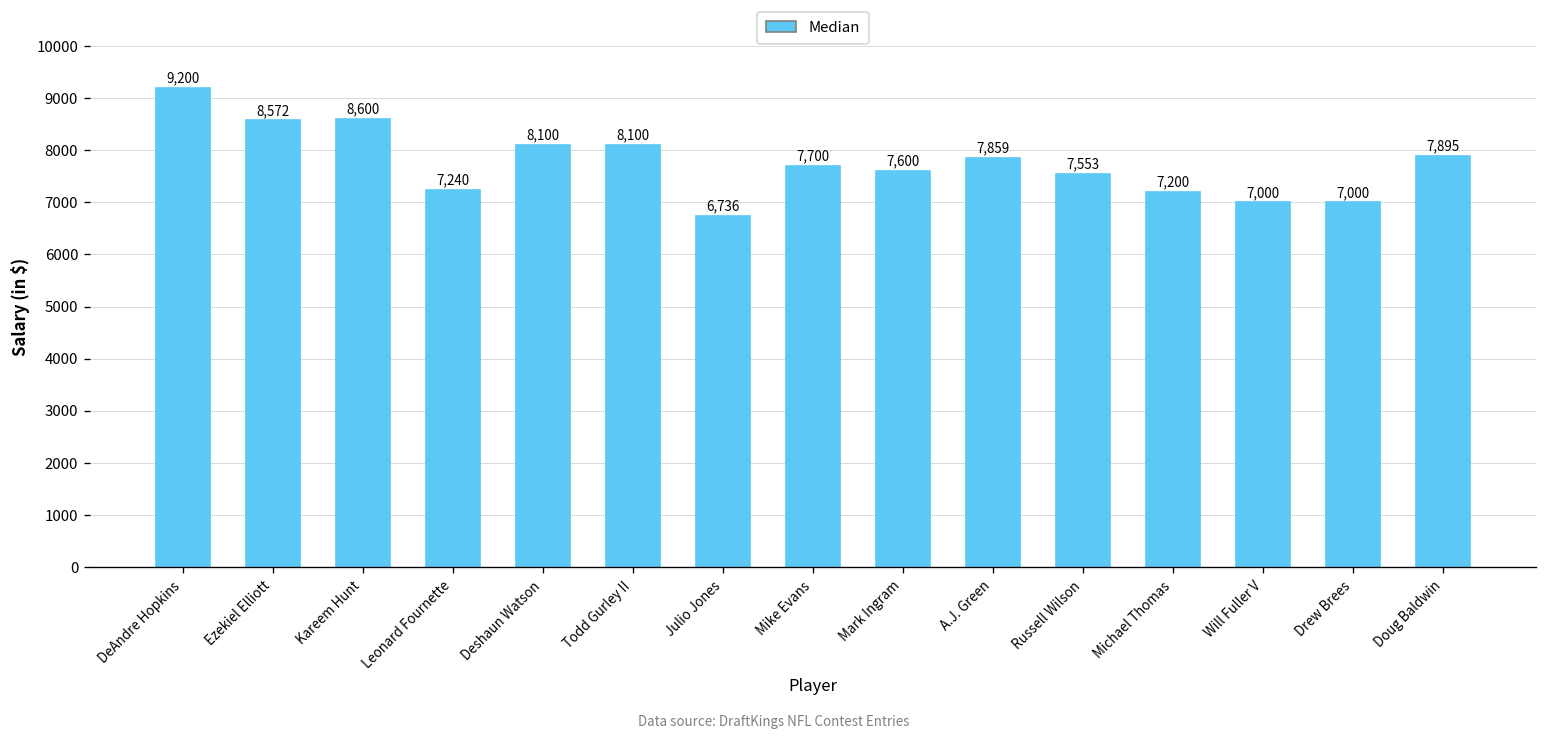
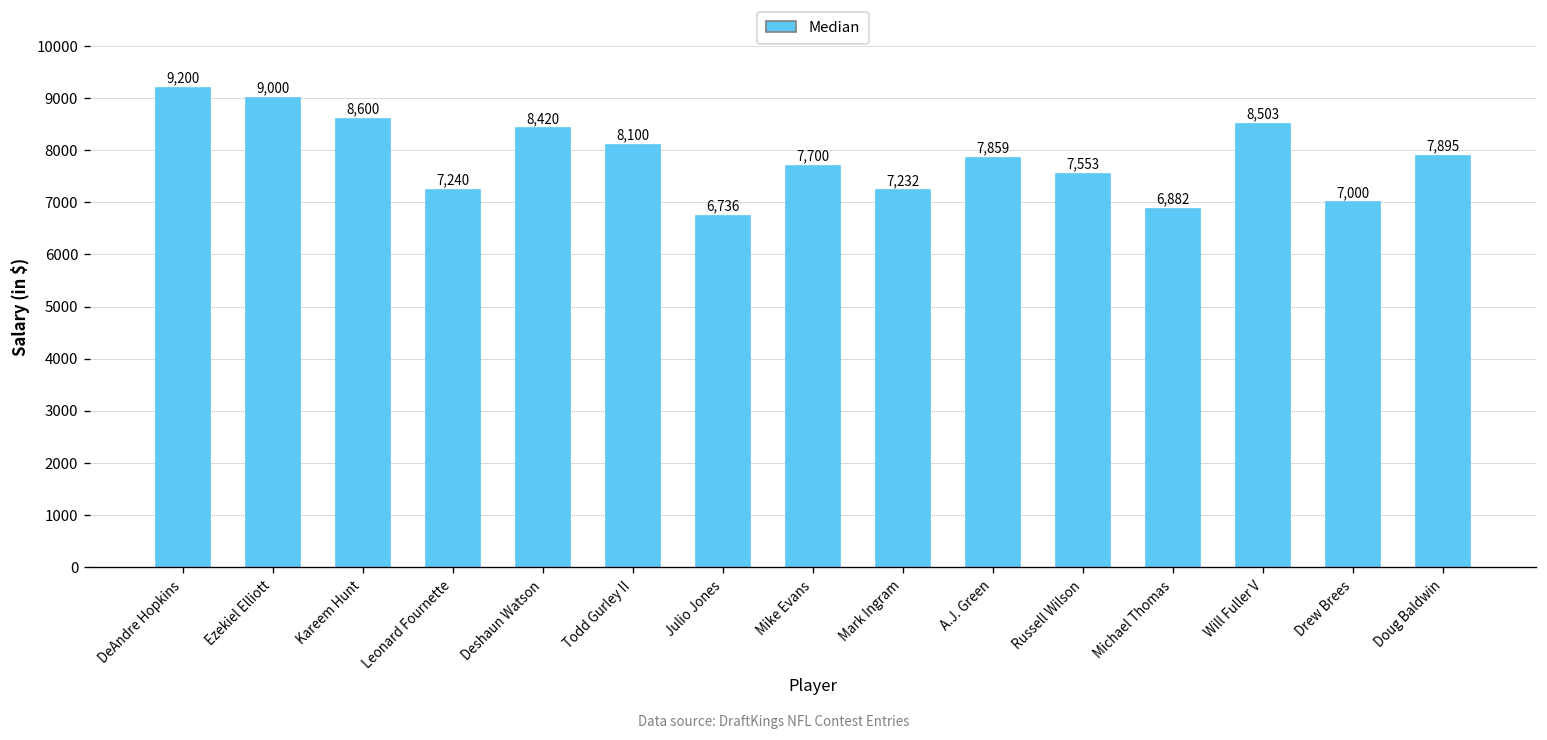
Ezekiel Elliott: 8,572 -> 9,000
Deshaun Watson: 8,100 -> 8,420
Mark Ingram: 7,600 -> 7,232
Michael Thomas: 7,200 -> 6,882
Will Fuller V: 7,000 -> 8,503
